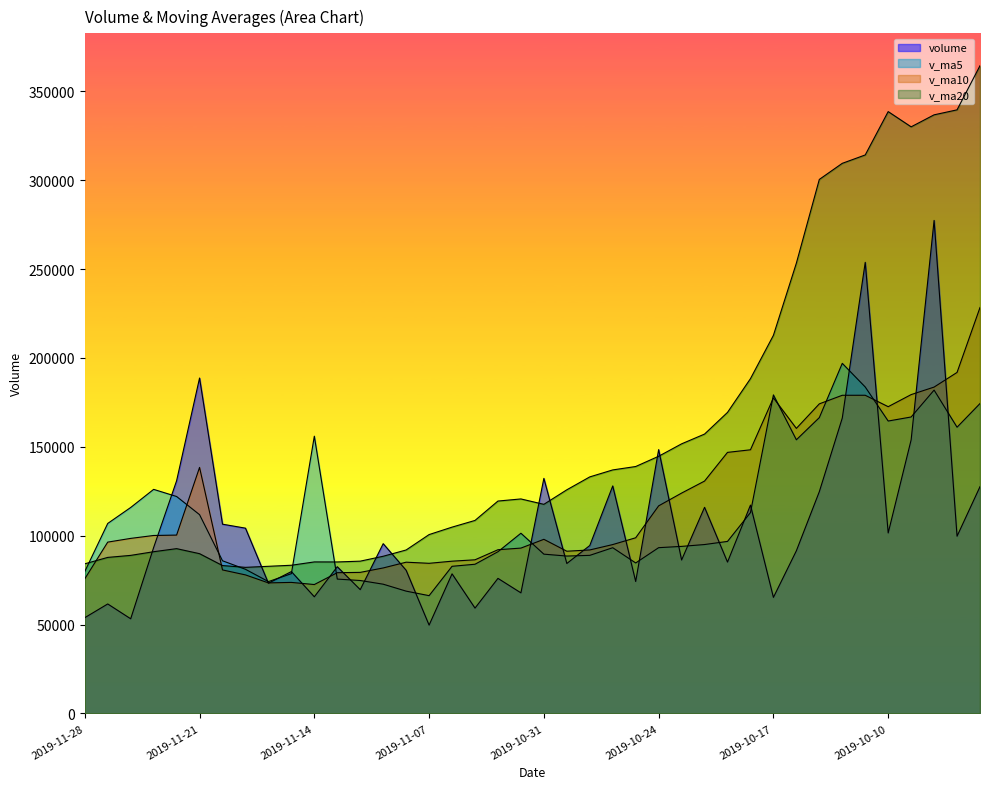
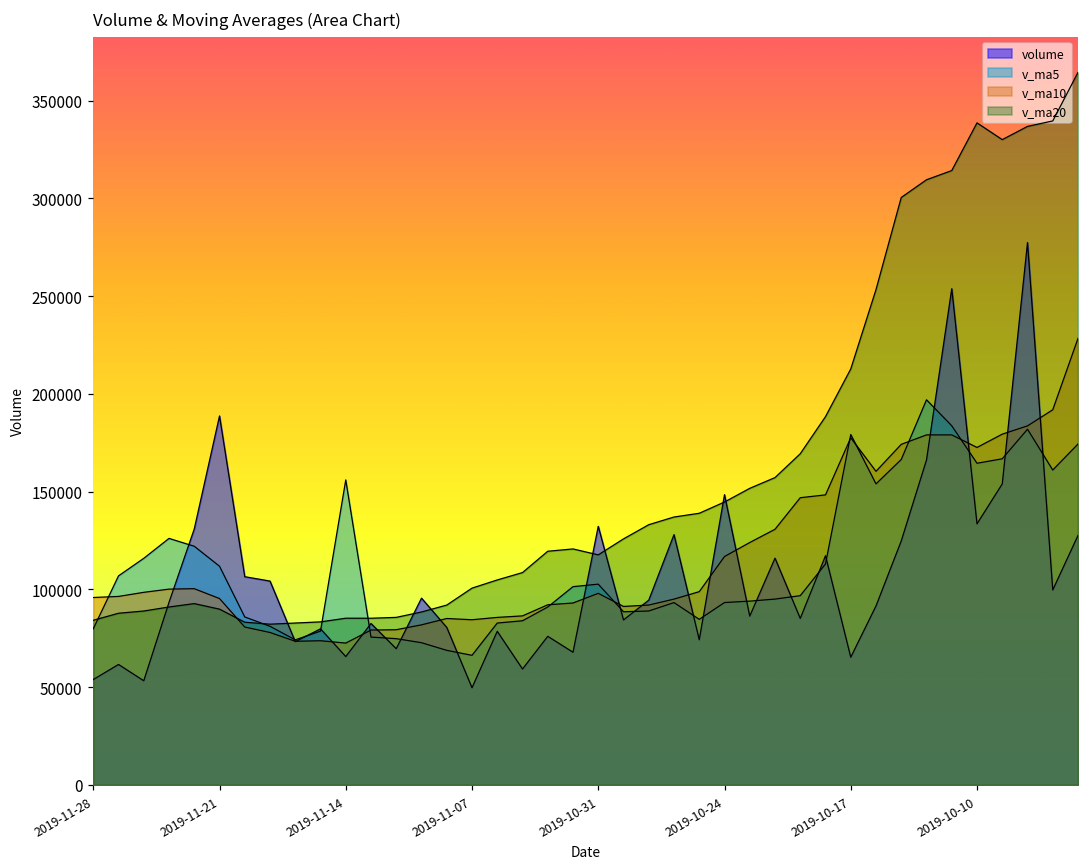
v_ma10, 2019-11-28: 76000 -> 96000
v_ma10, 2019-11-21: 138000 -> 95000
v_ma5, 2019-10-31: 90000 -> 103000
volume, 2019-10-10: 102000 -> 134000
